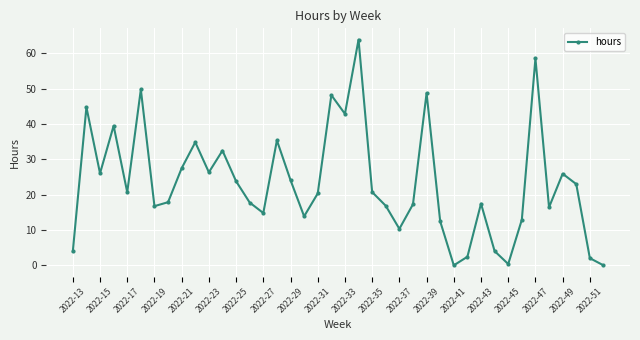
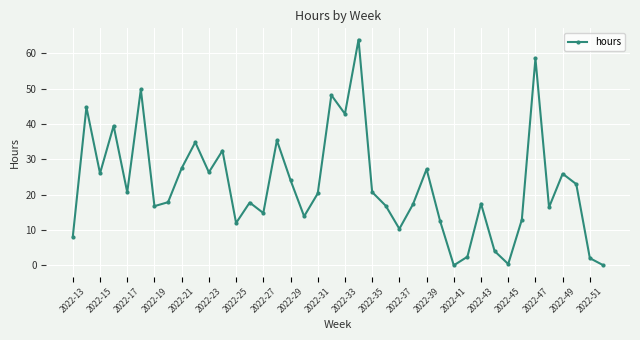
2022-13: 4 -> 8
2022-25: 24 -> 12
2022-39: 49 -> 27
